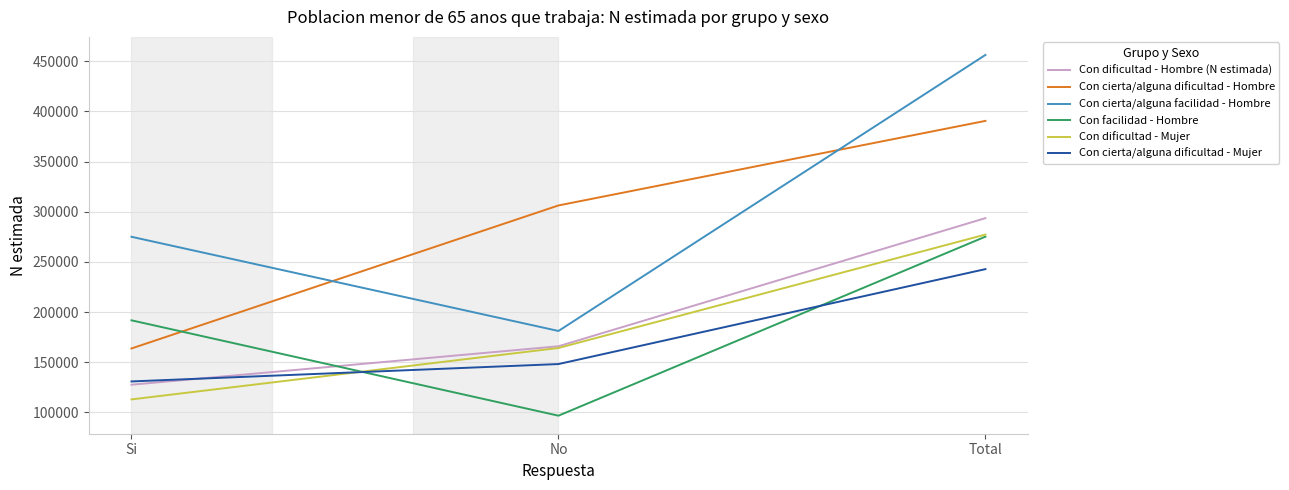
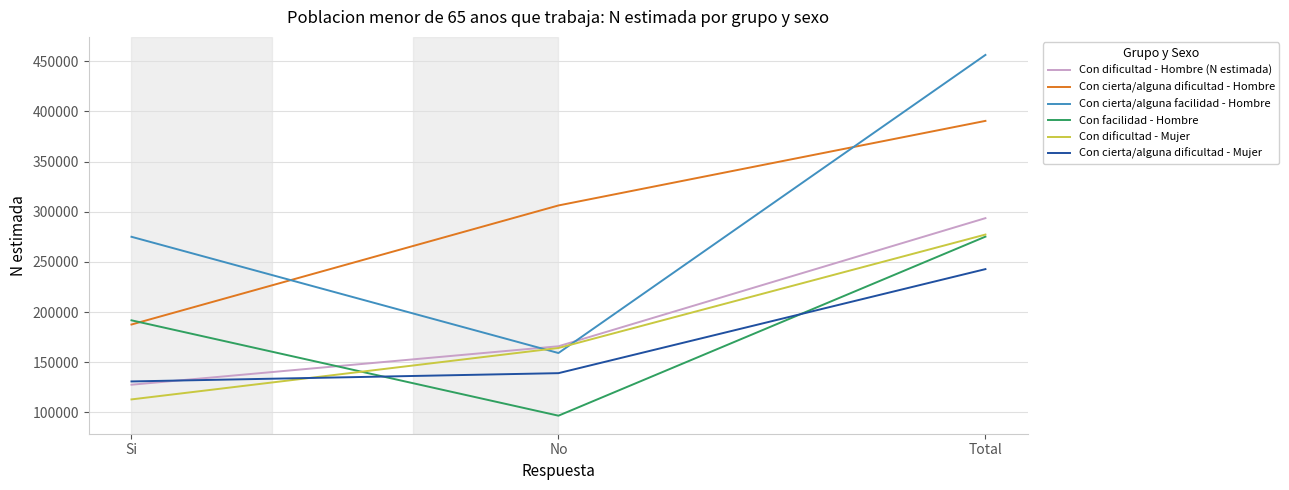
Con cierta/alguna dificultad - Hombre, Si: 164000 -> 188000
Con cierta/alguna facilidad - Hombre, No: 181000 -> 159000
Con cierta/alguna dificultad - Mujer, No: 148000 -> 139000
